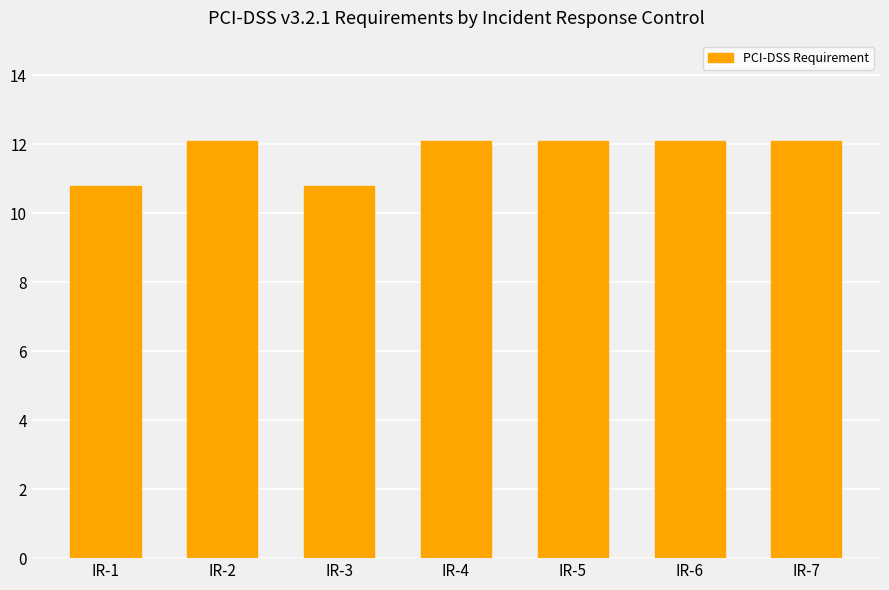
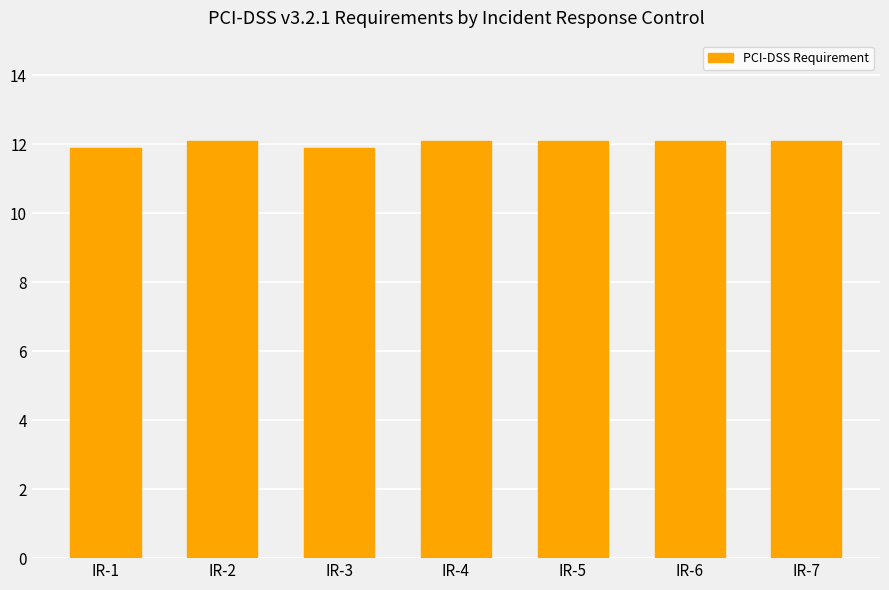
IR-1: 10.8 -> 11.9
IR-3: 10.8 -> 11.9
